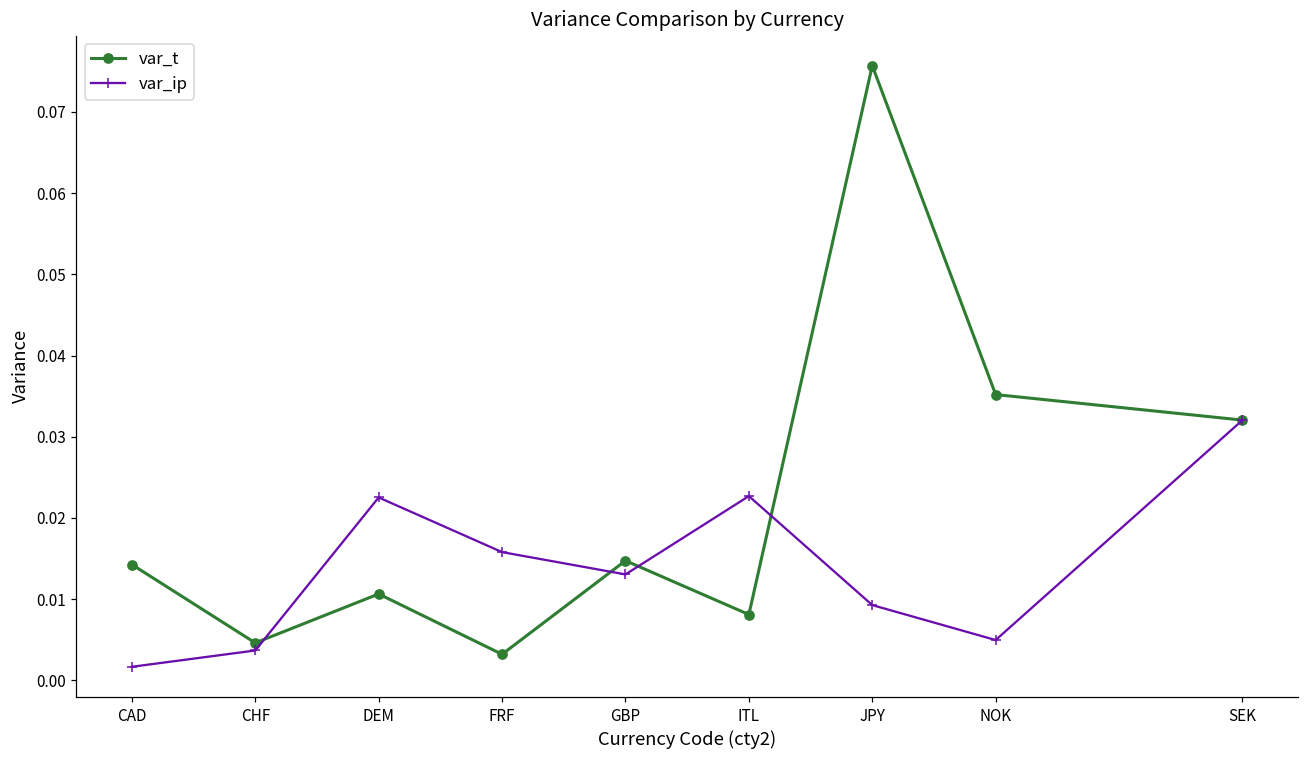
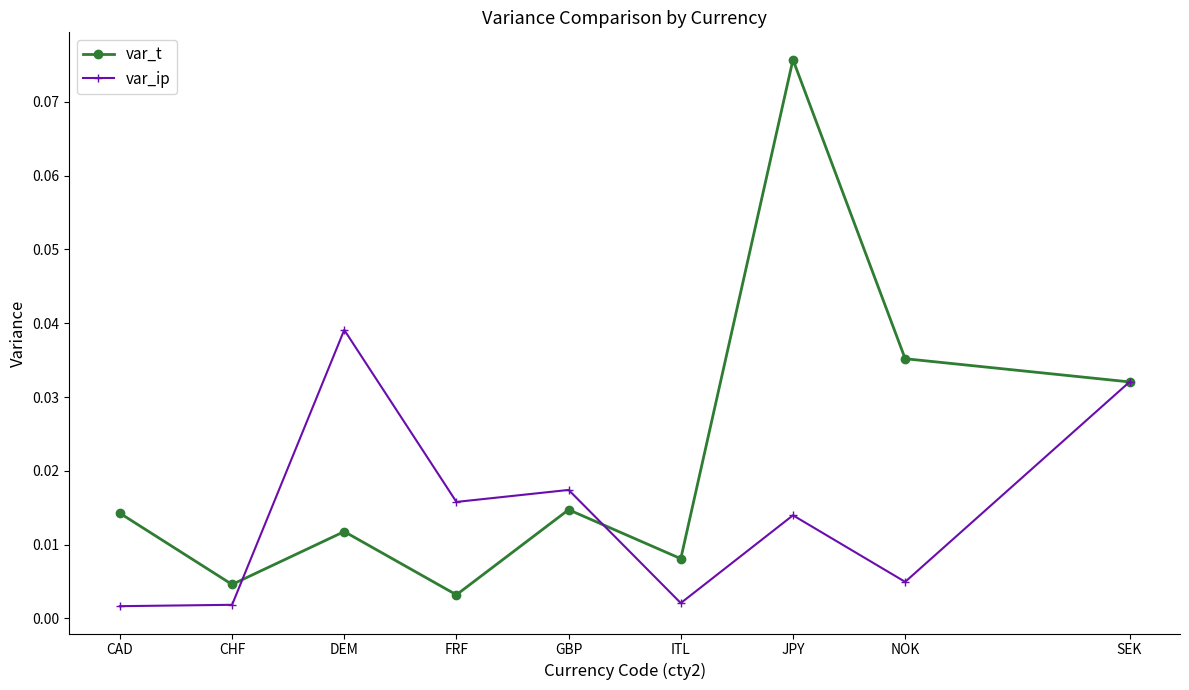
var_ip, CHF: 0.004 -> 0.002
var_t, DEM: 0.011 -> 0.012
var_ip, DEM: 0.023 -> 0.039
var_ip, GBP: 0.013 -> 0.017
var_ip, ITL: 0.023 -> 0.002
var_ip, JPY: 0.009 -> 0.014
